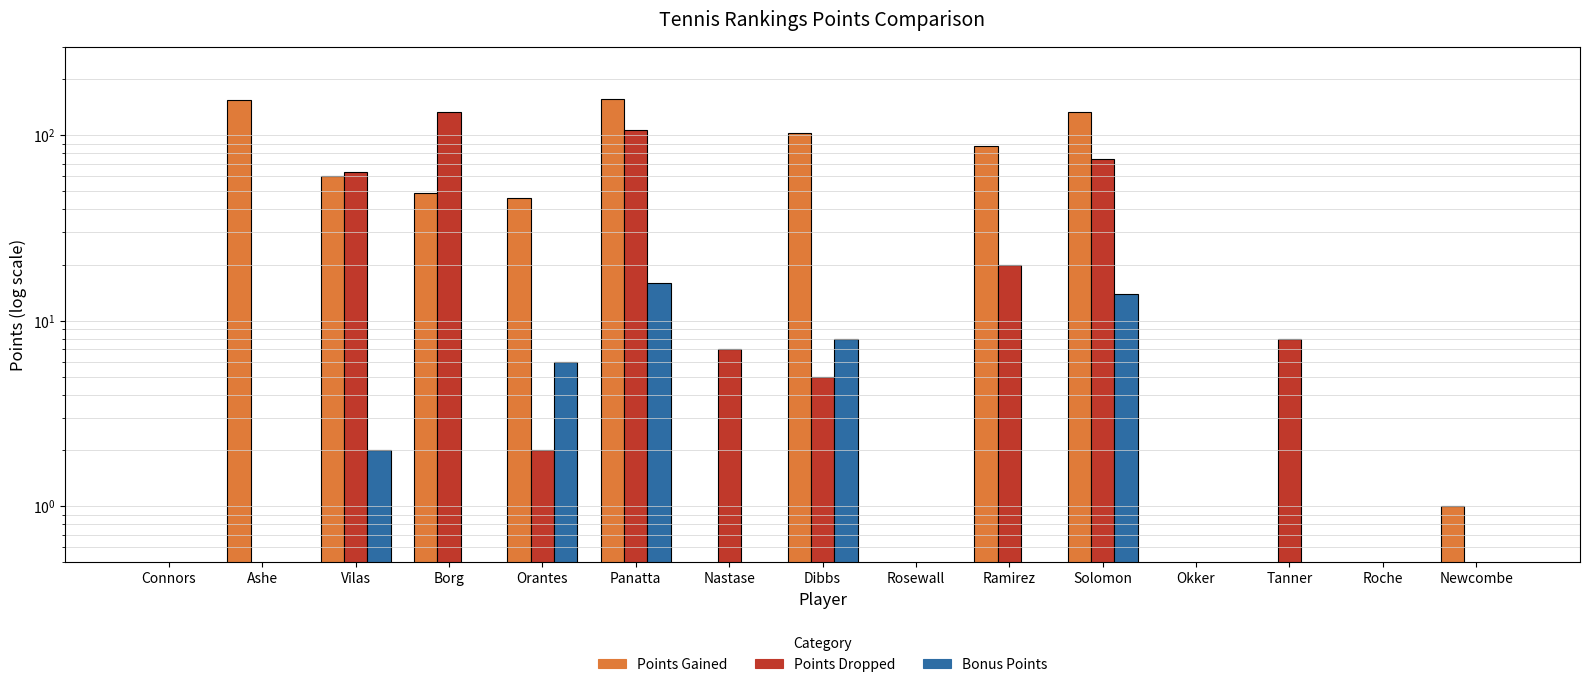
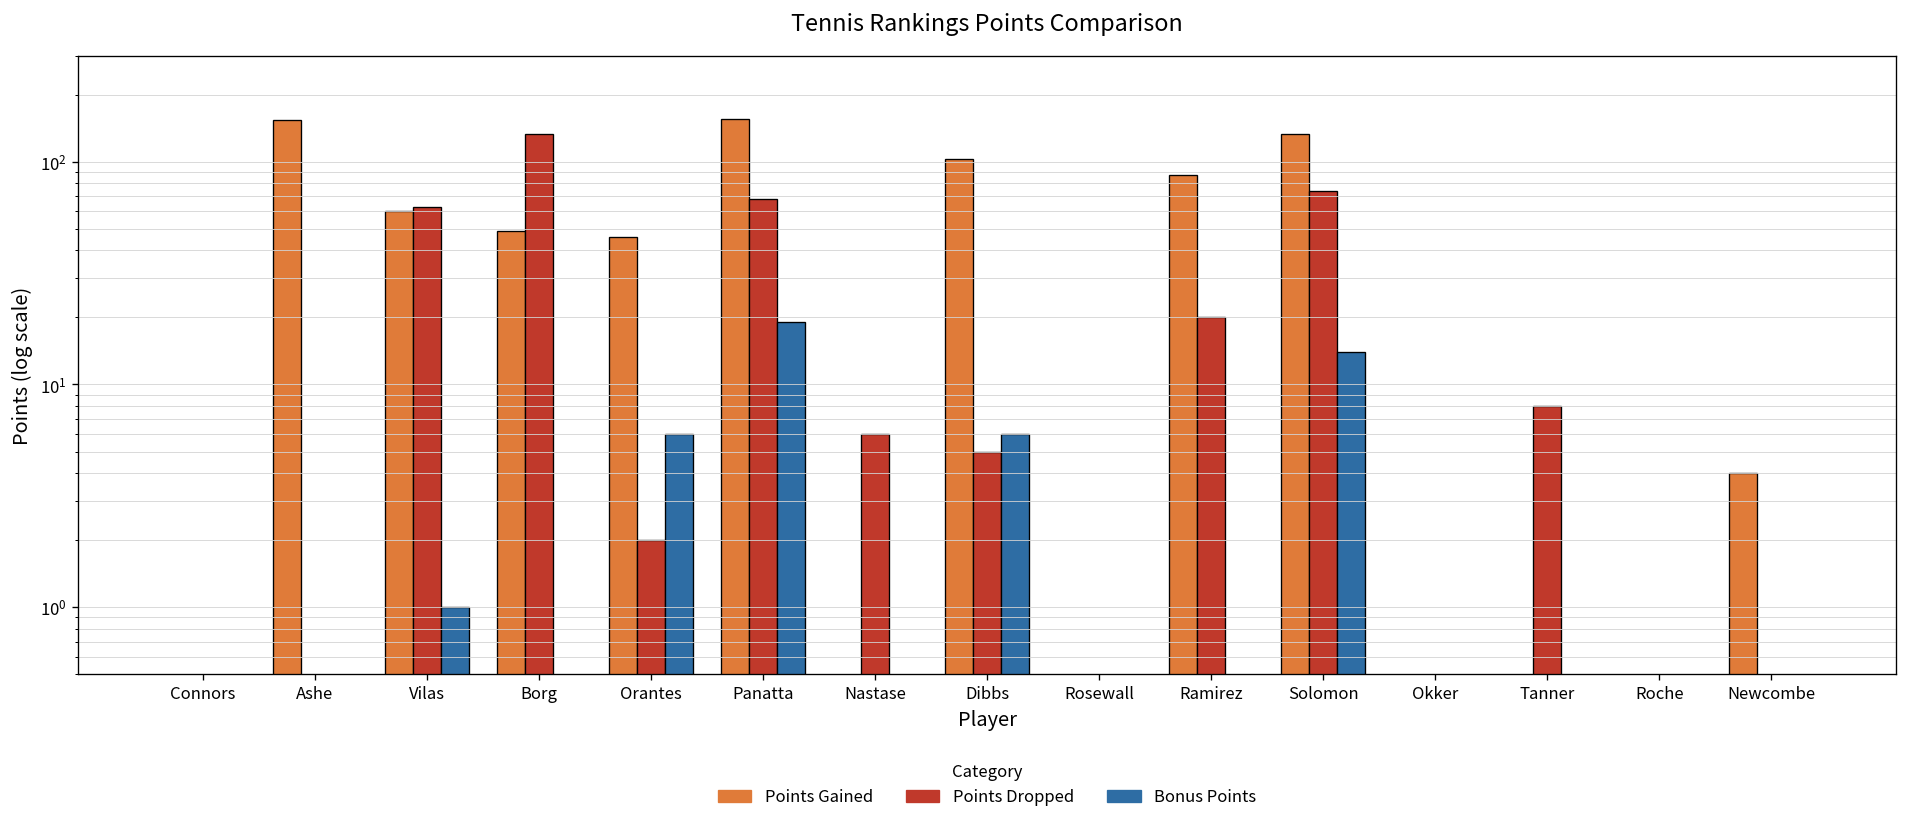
Bonus Points, Vilas: 2 -> 1
Points Dropped, Panatta: 110 -> 68
Bonus Points, Panatta: 16 -> 19
Points Dropped, Nastase: 7.0 -> 6.0
Bonus Points, Dibbs: 8 -> 6
Points Gained, Newcombe: 1 -> 4
